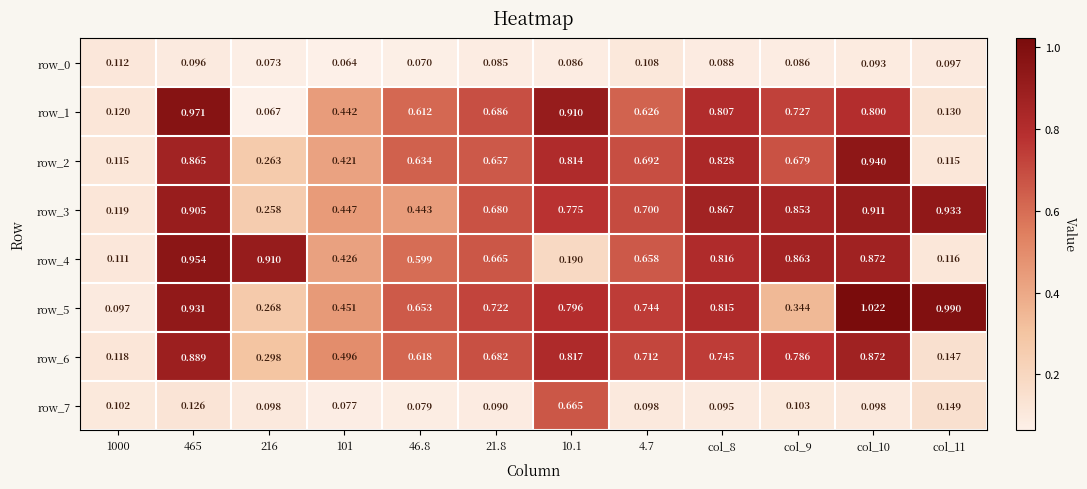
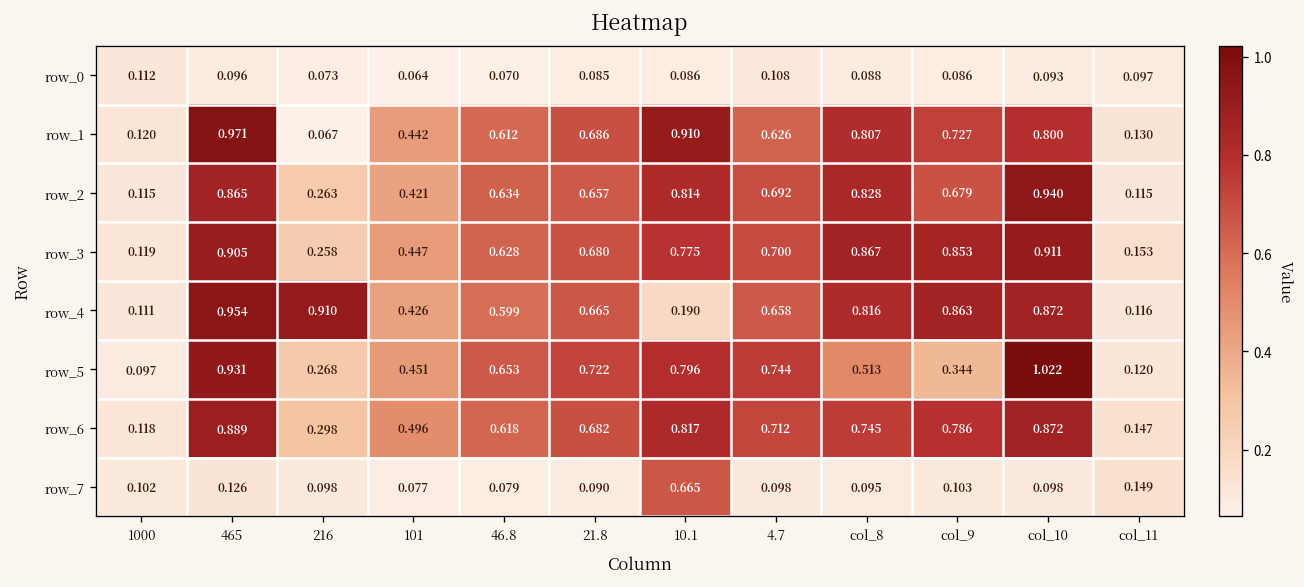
row_3, 46.8: 0.443 -> 0.628
row_3, col_11: 0.933 -> 0.153
row_5, col_8: 0.815 -> 0.513
row_5, col_11: 0.990 -> 0.120
